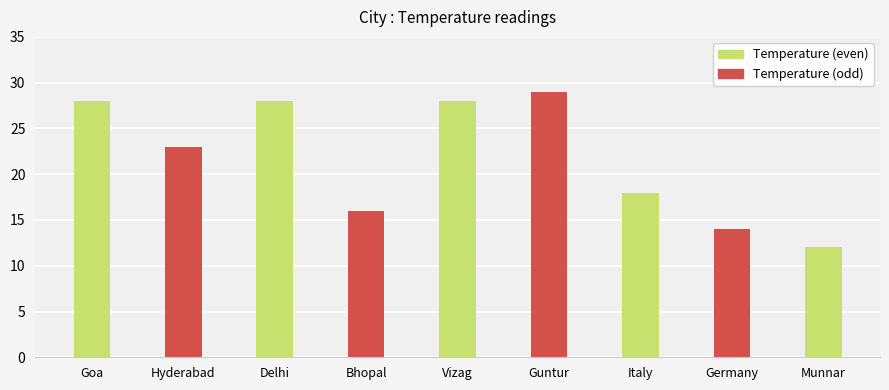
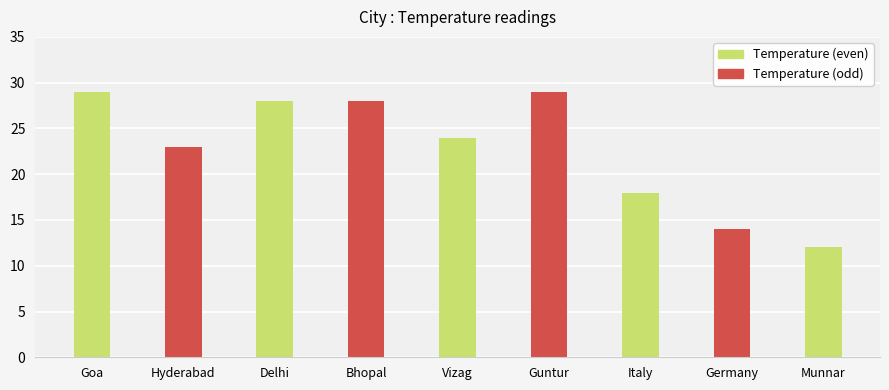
Goa: 28 -> 29
Bhopal: 16 -> 28
Vizag: 28 -> 24
